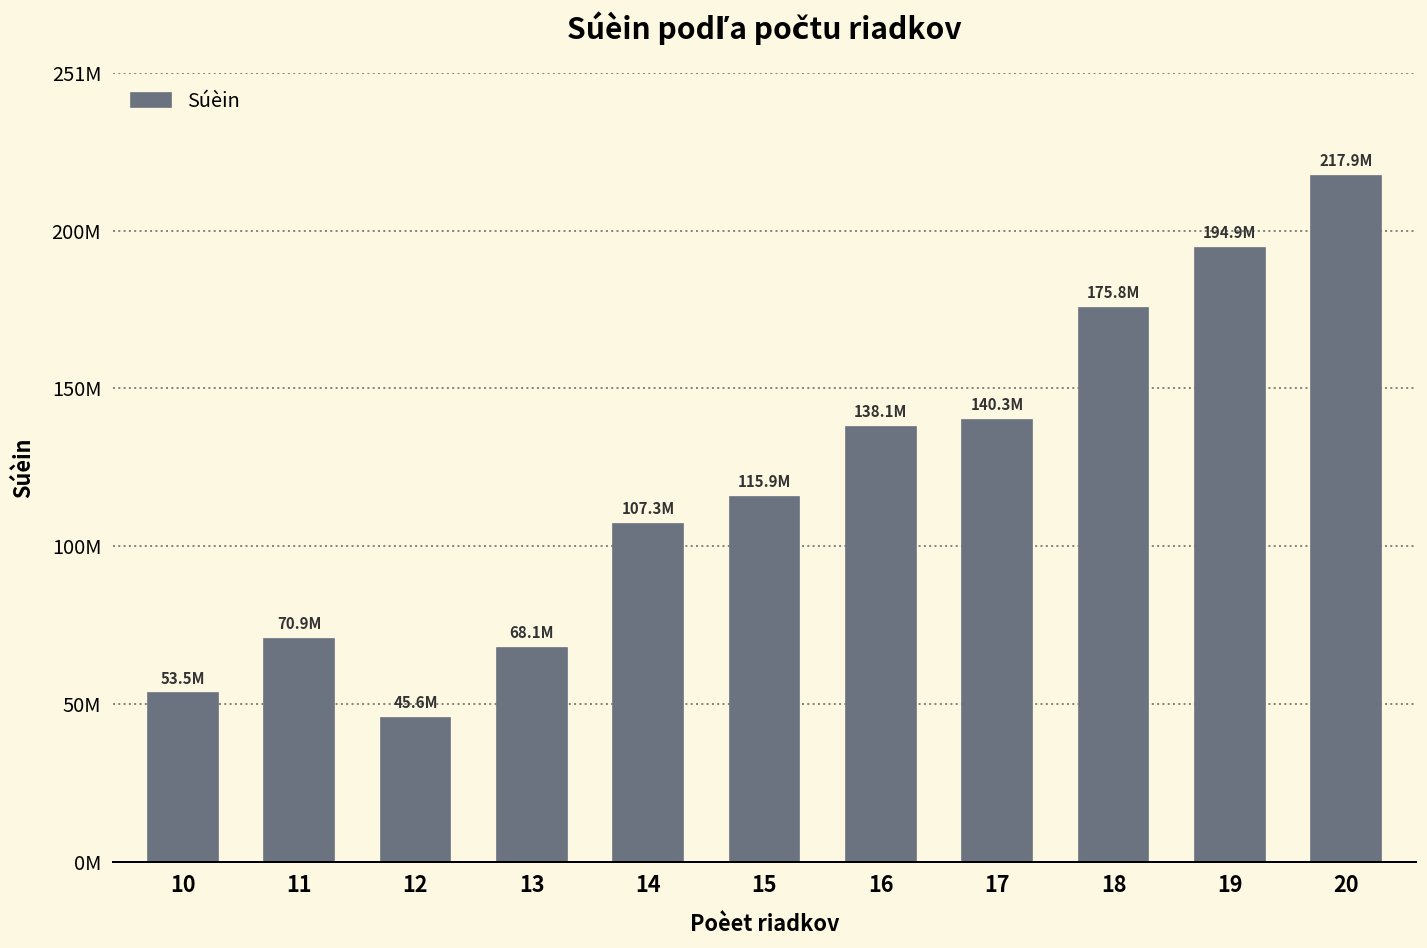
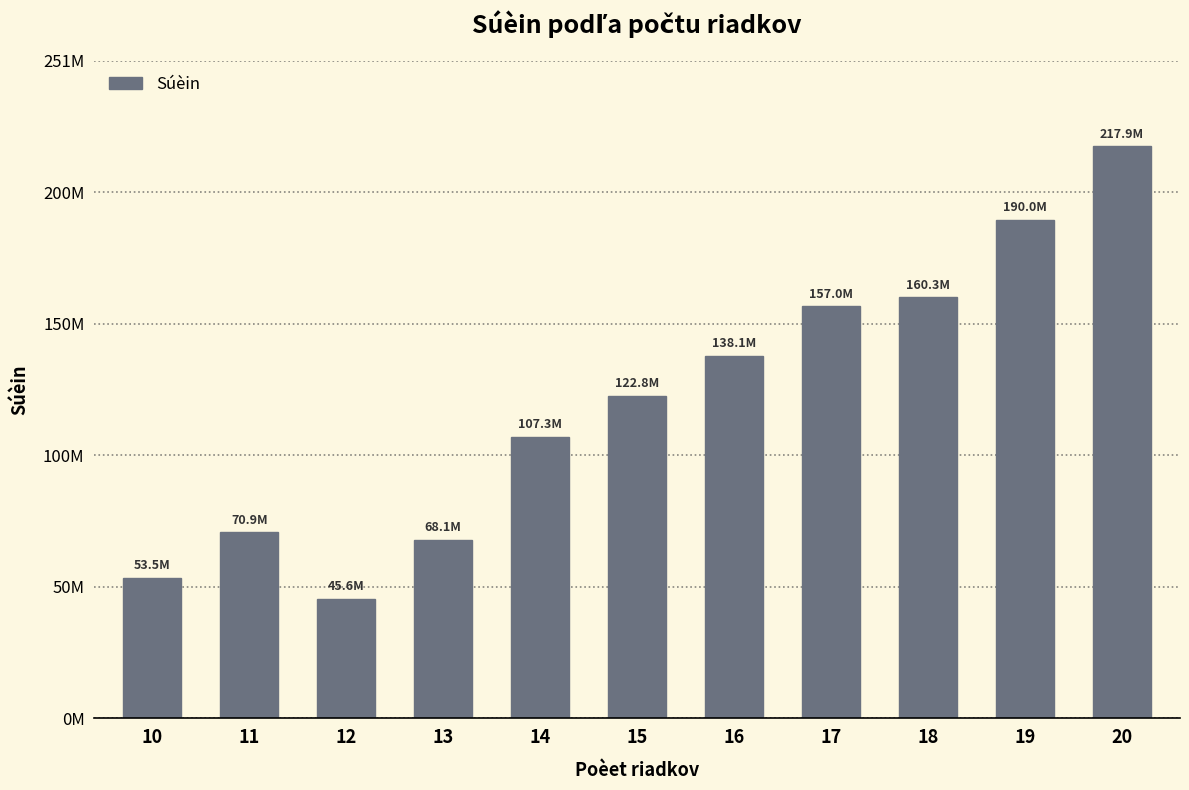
15: 115.9M -> 122.8M
17: 140.3M -> 157.0M
18: 175.8M -> 160.3M
19: 194.9M -> 190.0M
